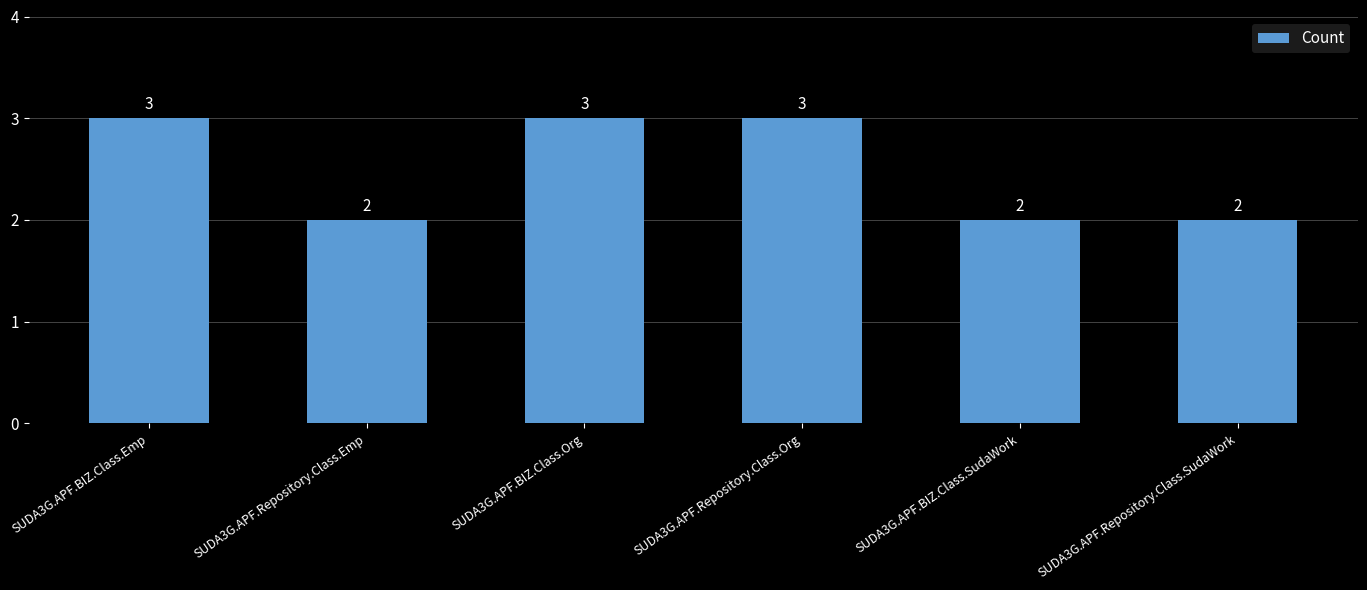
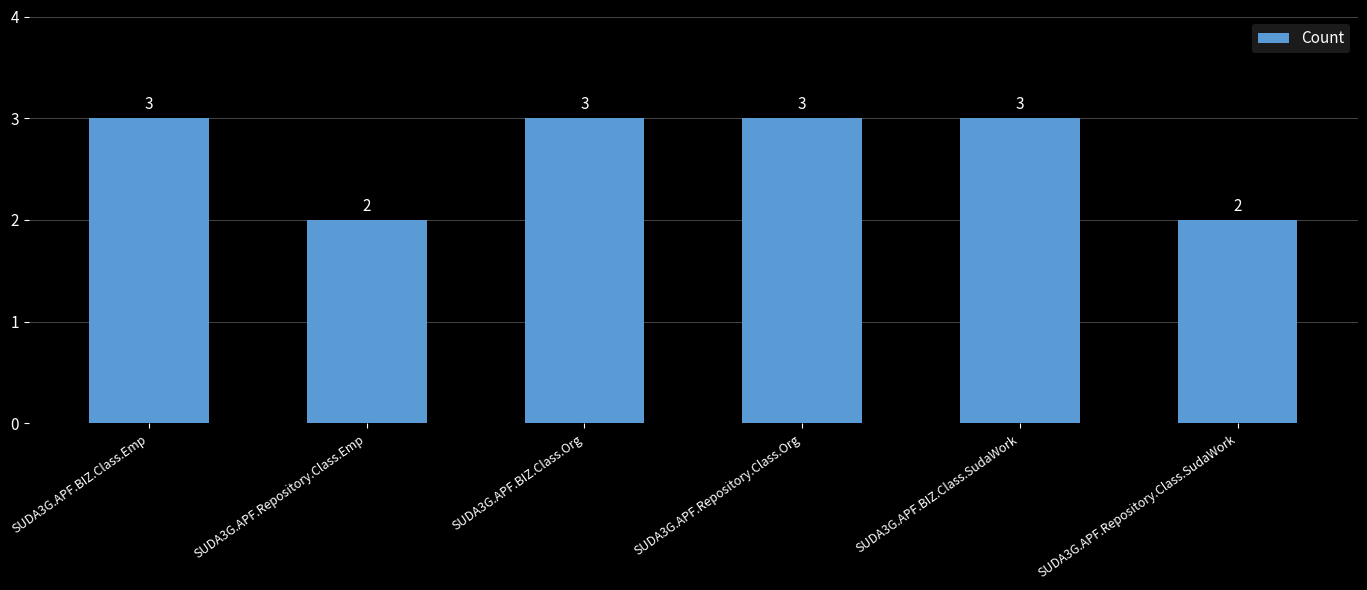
SUDA3G.APF.BIZ.Class.SudaWork: 2 -> 3
